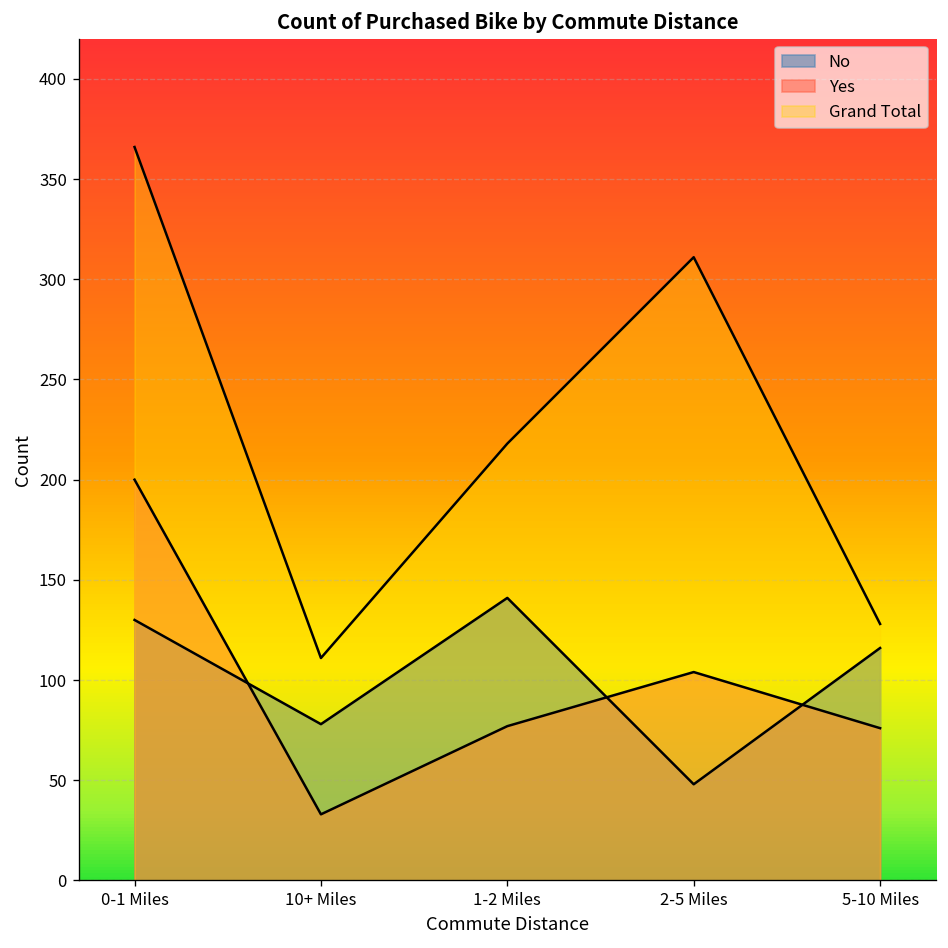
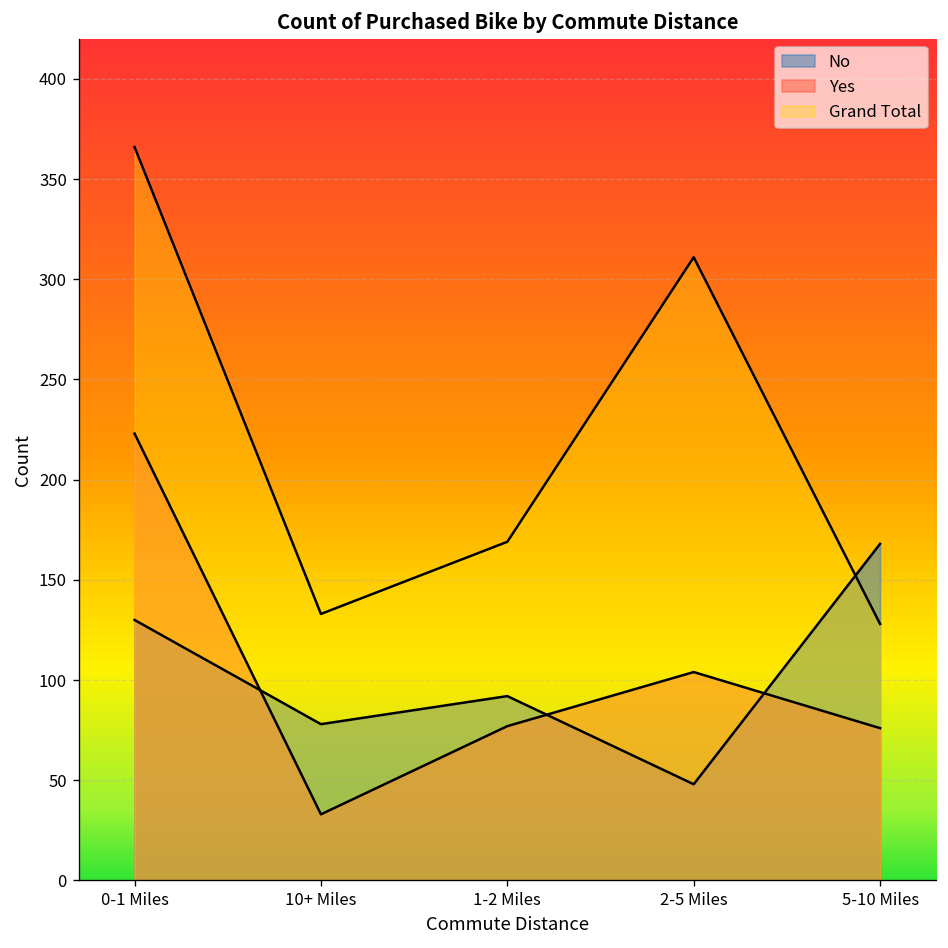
Yes, 0-1 Miles: 200 -> 223
Grand Total, 10+ Miles: 111 -> 133
No, 1-2 Miles: 141 -> 92
Grand Total, 1-2 Miles: 218 -> 169
No, 5-10 Miles: 116 -> 168
